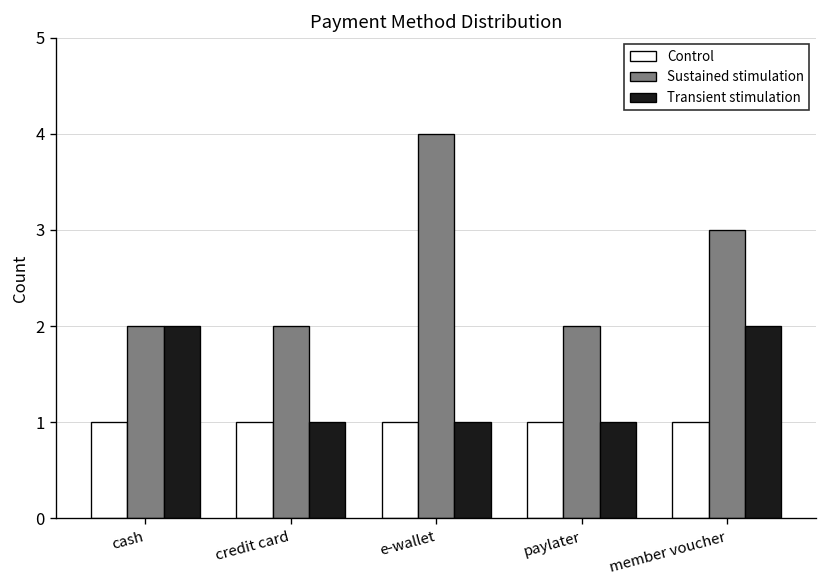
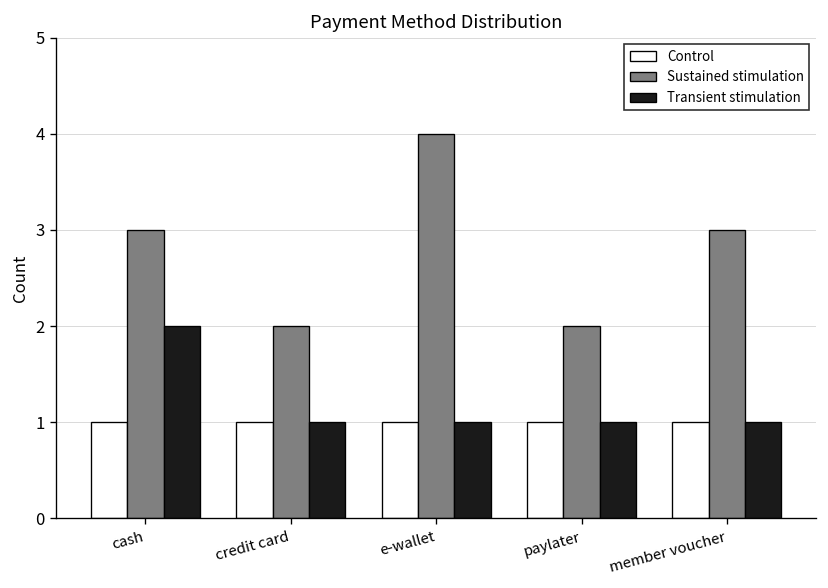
Sustained stimulation, cash: 2 -> 3
Transient stimulation, member voucher: 2 -> 1
